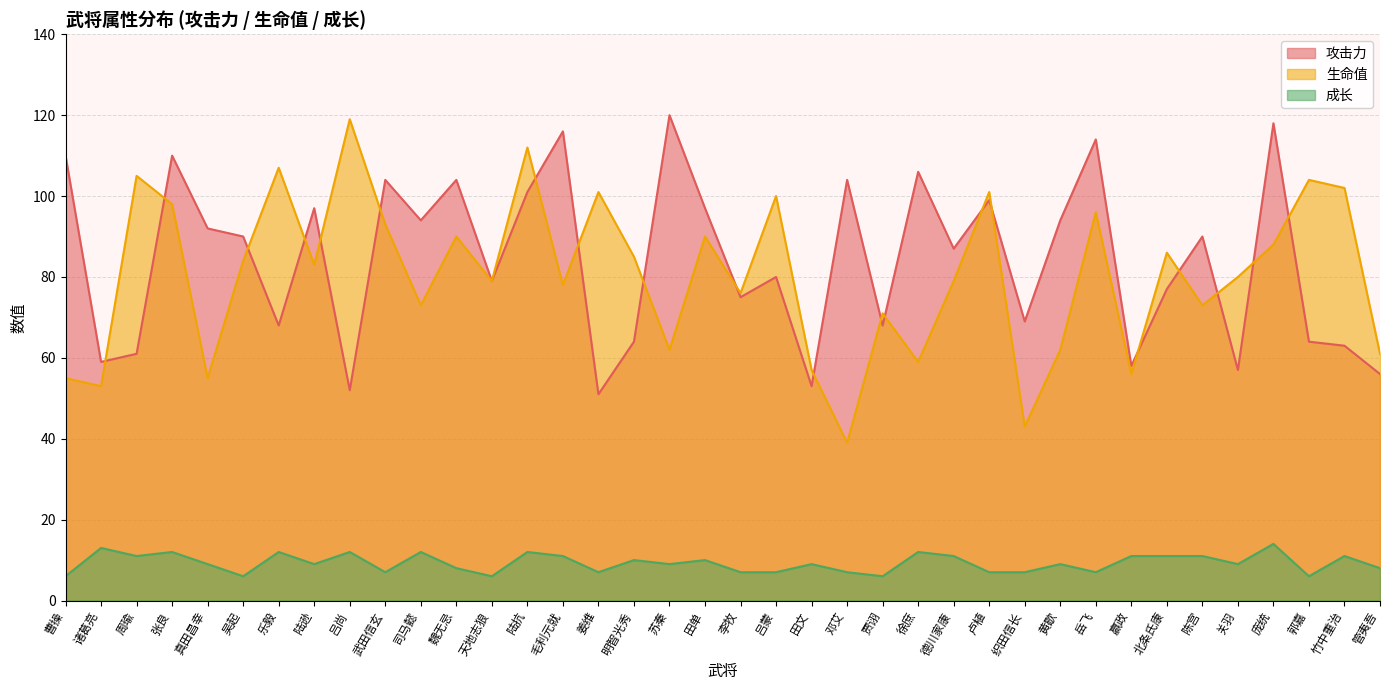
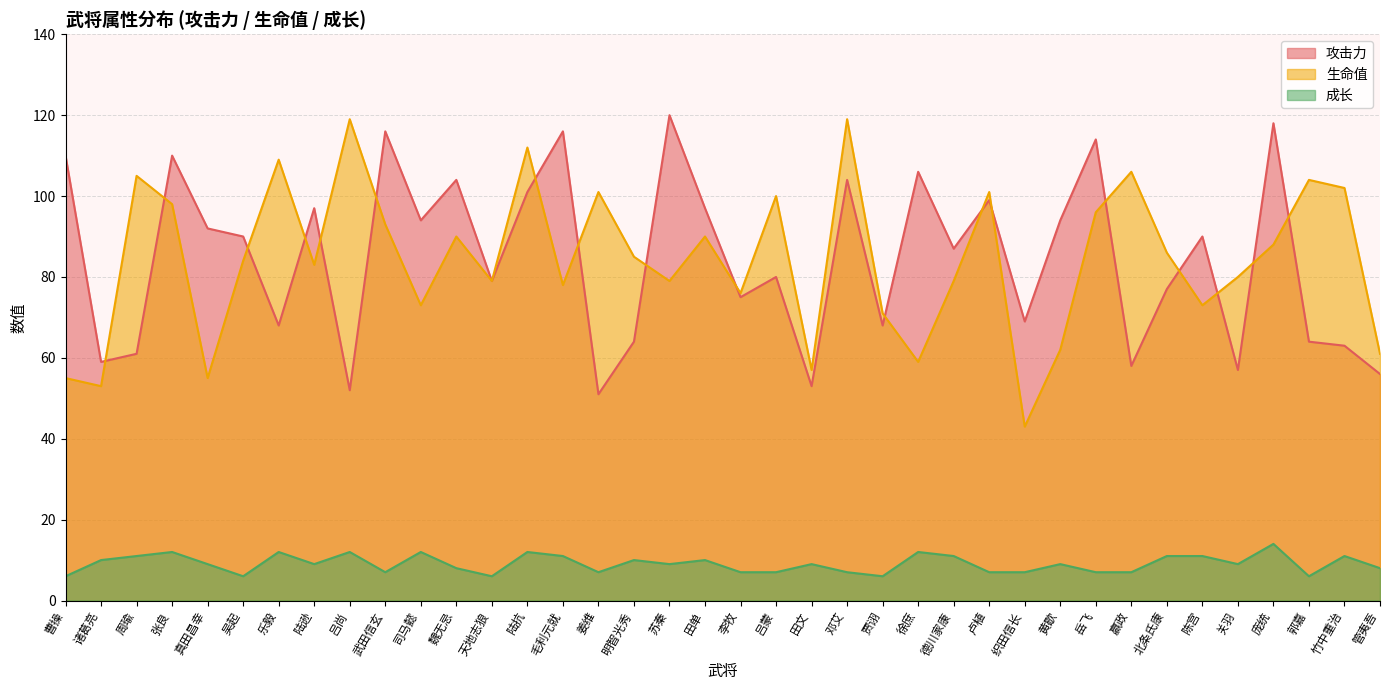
成长, 诸葛亮: 13 -> 10
生命值, 乐毅: 107 -> 109
攻击力, 武田信玄: 104 -> 116
生命值, 苏秦: 62 -> 79
生命值, 邓艾: 39 -> 119
生命值, 嬴政: 56 -> 106
成长, 嬴政: 11 -> 7
